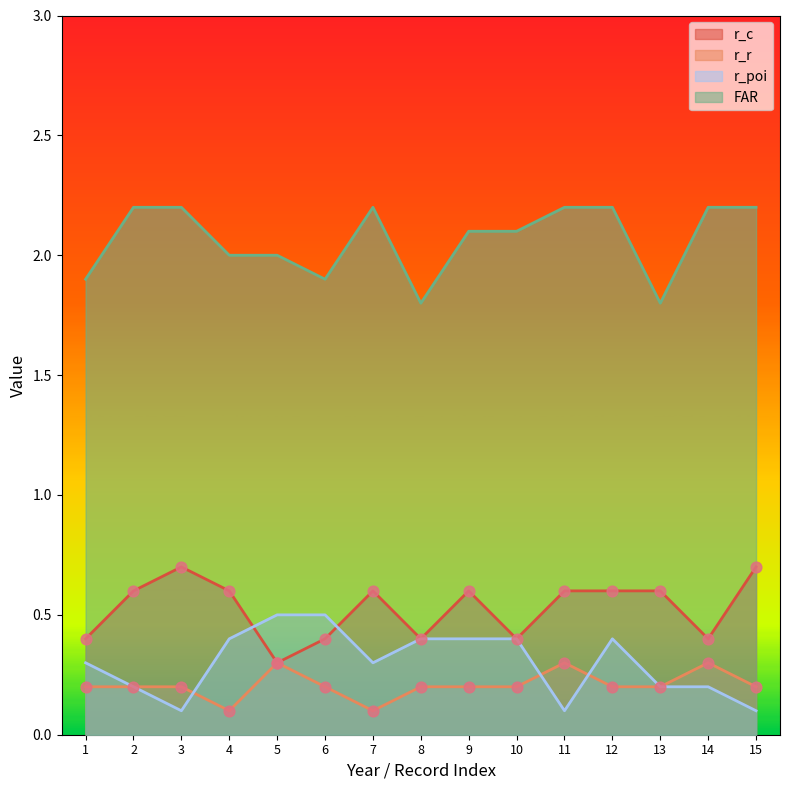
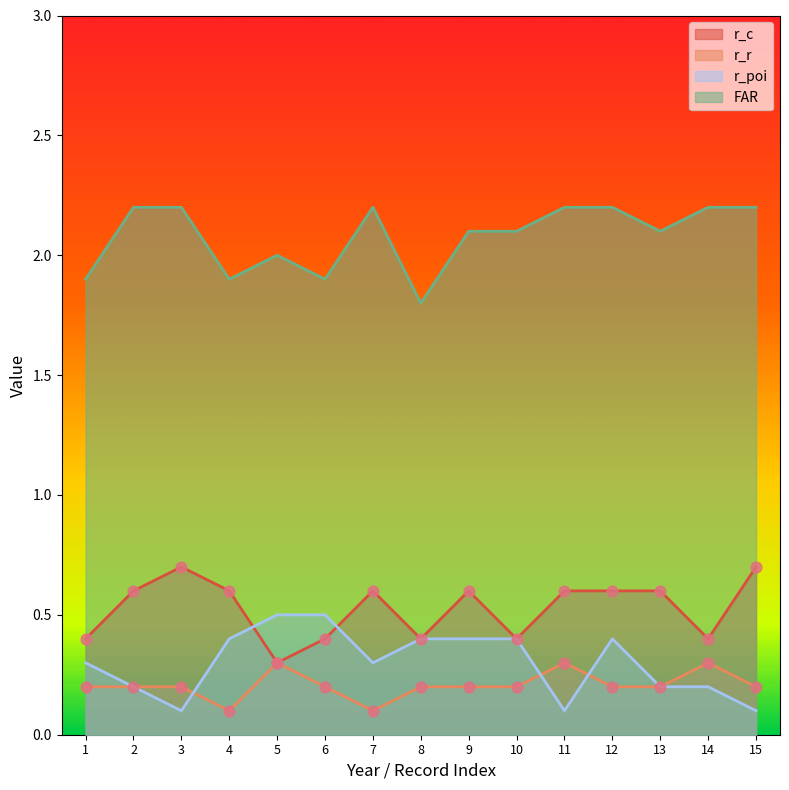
FAR, 4: 2.0 -> 1.9
FAR, 13: 1.8 -> 2.1
